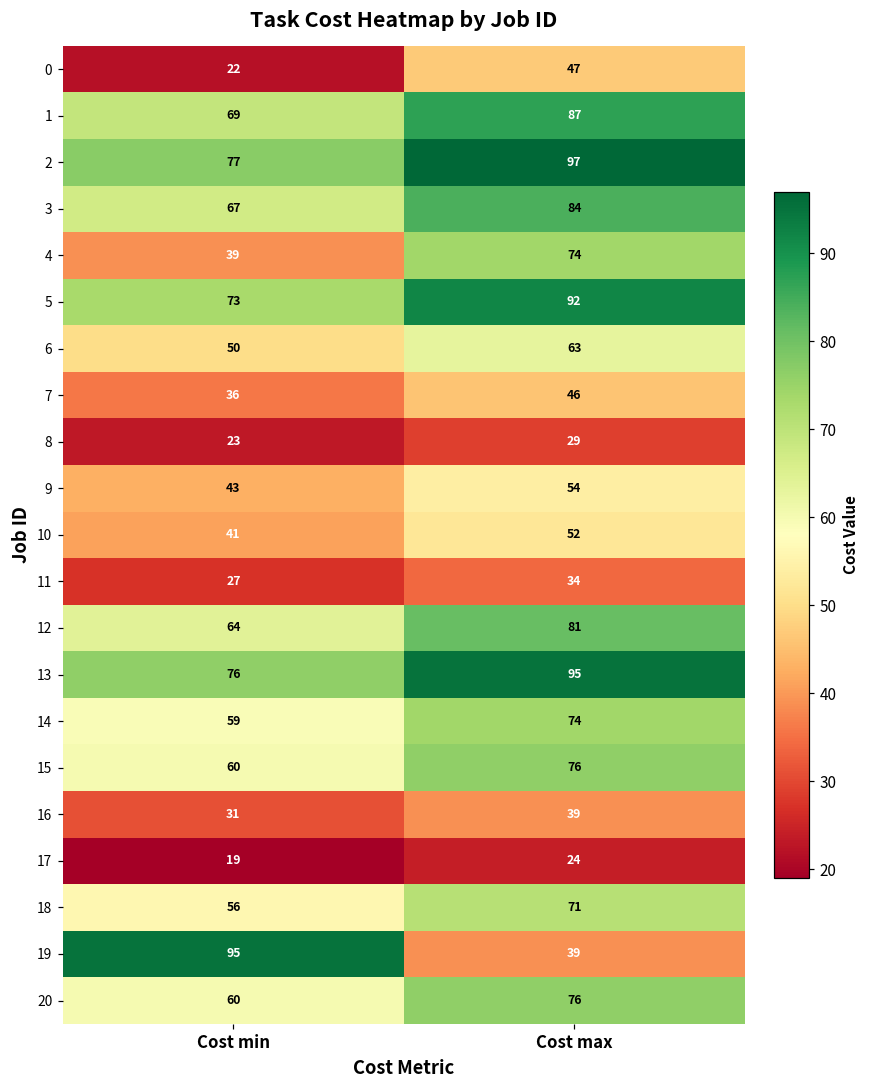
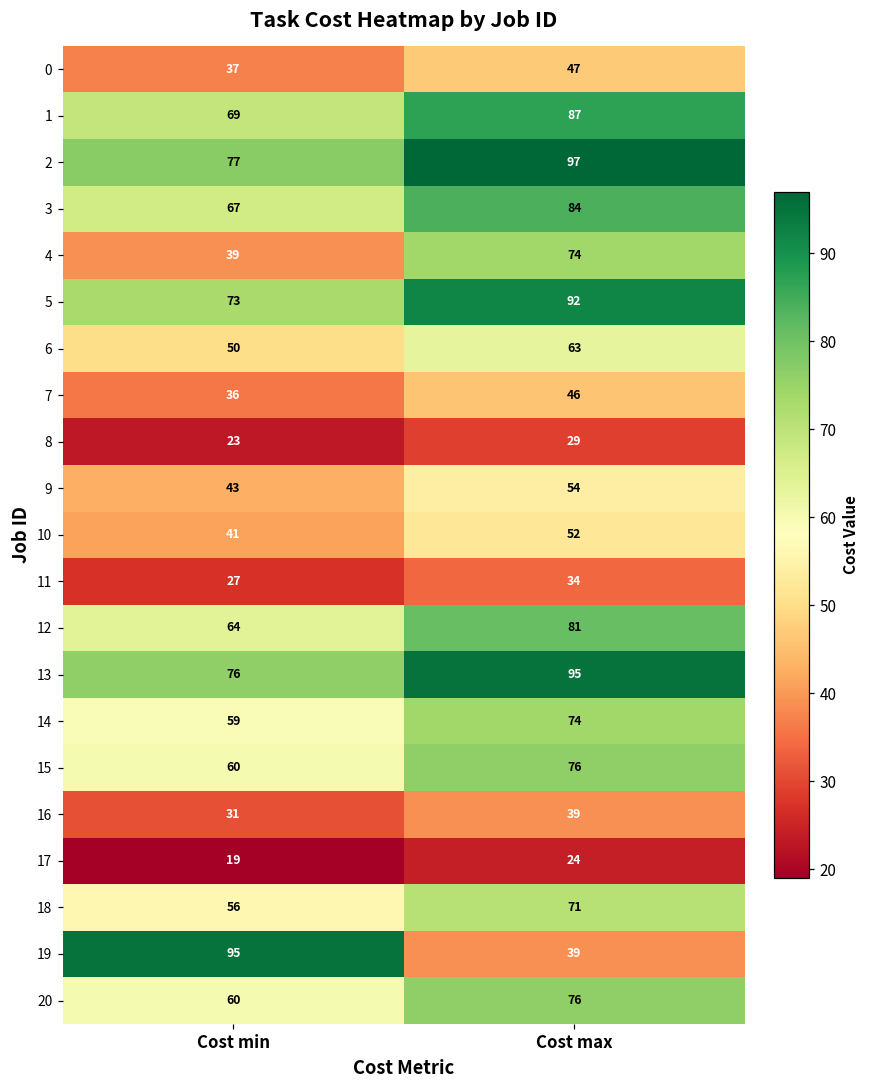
0, Cost min: 22 -> 37
